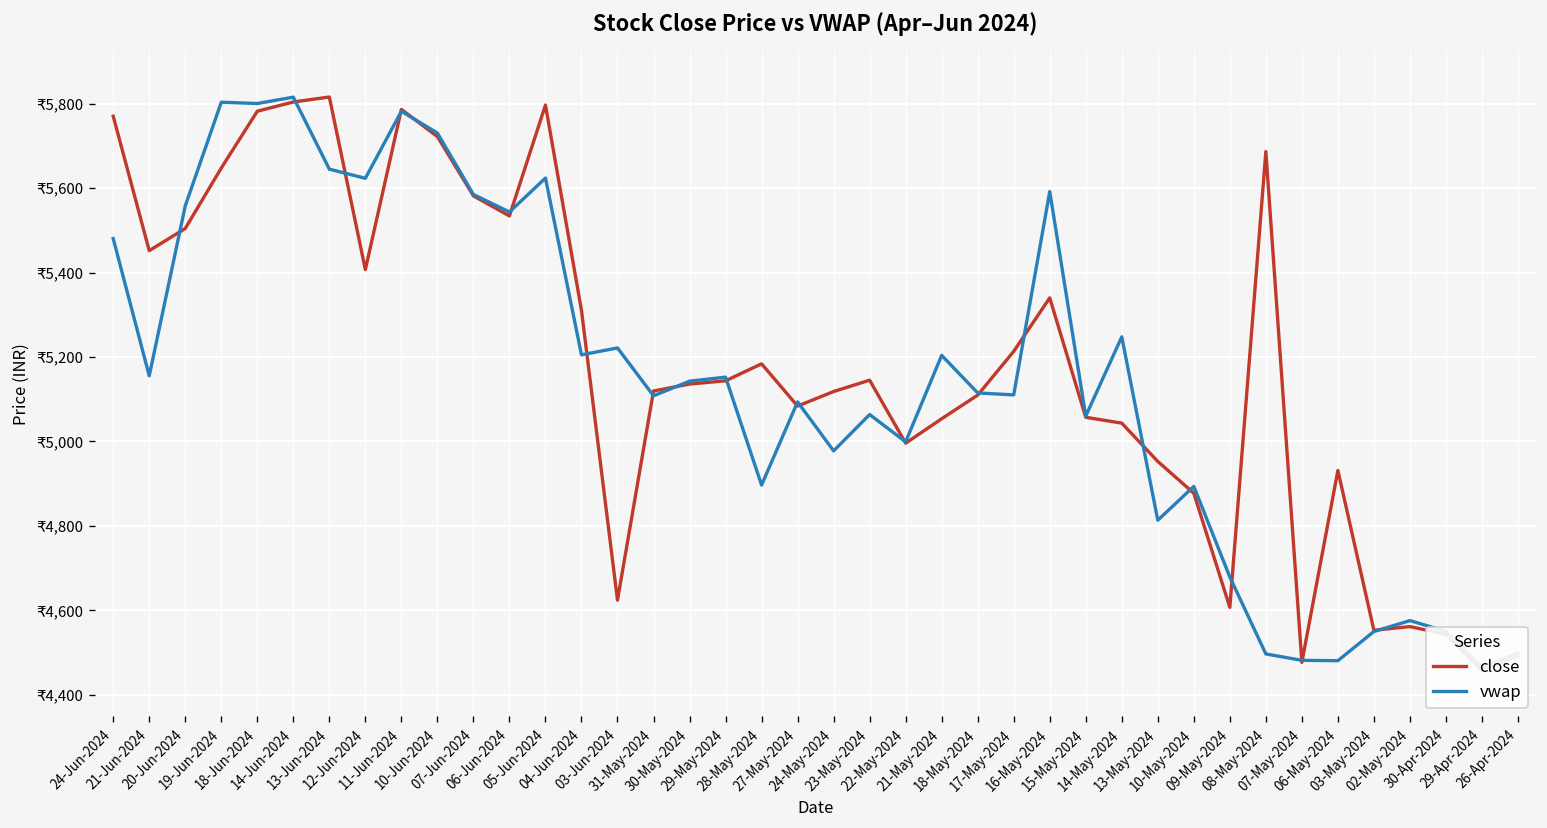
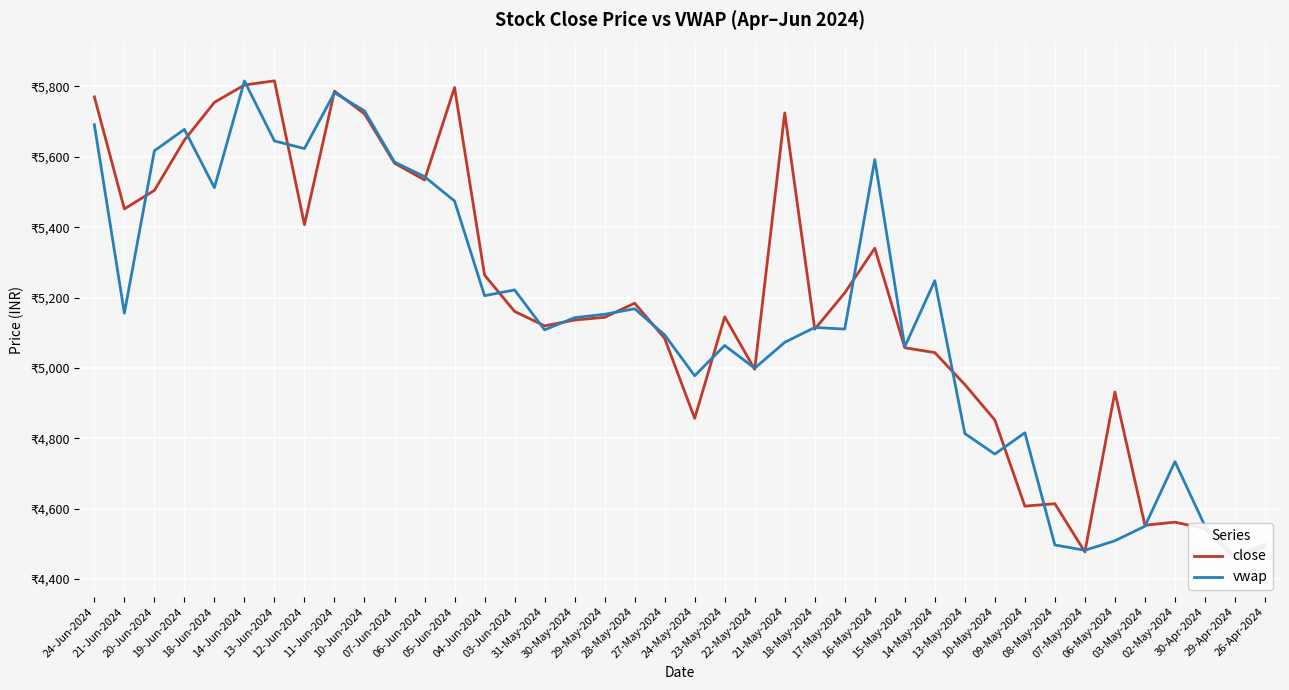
vwap, 24-Jun-2024: ₹5,480 -> ₹5,690
vwap, 20-Jun-2024: ₹5,560 -> ₹5,620
vwap, 19-Jun-2024: ₹5,800 -> ₹5,680
close, 18-Jun-2024: ₹5,780 -> ₹5,750
vwap, 18-Jun-2024: ₹5,800 -> ₹5,510
vwap, 05-Jun-2024: ₹5,620 -> ₹5,470
close, 04-Jun-2024: ₹5,310 -> ₹5,260
close, 03-Jun-2024: ₹4,620 -> ₹5,160
vwap, 28-May-2024: ₹4,900 -> ₹5,170
close, 24-May-2024: ₹5,120 -> ₹4,860
close, 21-May-2024: ₹5,050 -> ₹5,720
vwap, 21-May-2024: ₹5,200 -> ₹5,070
close, 10-May-2024: ₹4,880 -> ₹4,850
vwap, 10-May-2024: ₹4,890 -> ₹4,750
vwap, 09-May-2024: ₹4,680 -> ₹4,820
close, 08-May-2024: ₹5,690 -> ₹4,610
vwap, 06-May-2024: ₹4,480 -> ₹4,510
vwap, 02-May-2024: ₹4,580 -> ₹4,730
